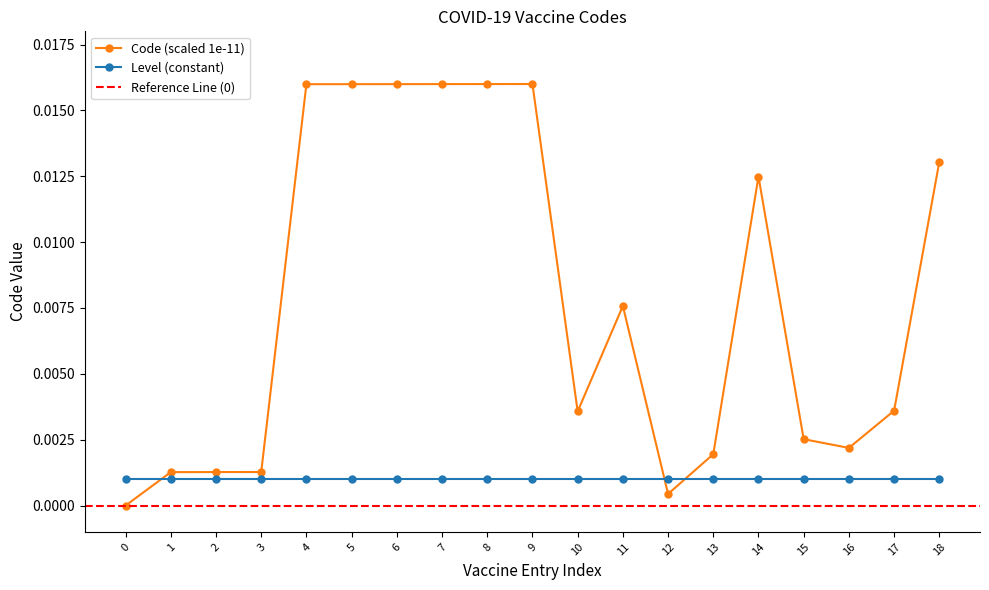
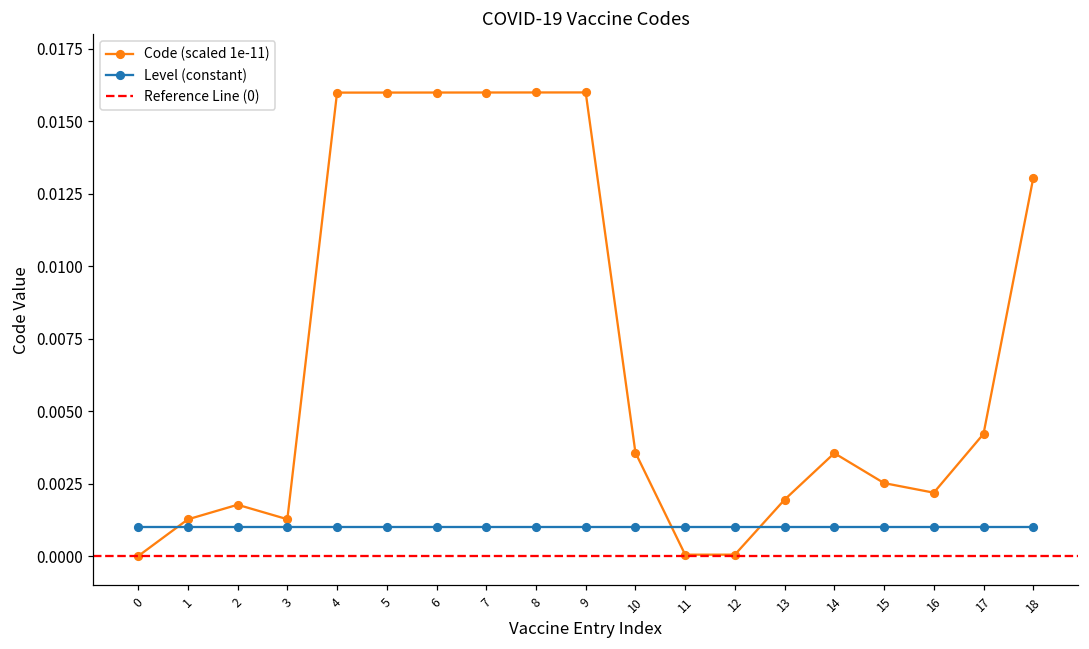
Code (scaled 1e-11), 2: 0.0013 -> 0.0018
Code (scaled 1e-11), 11: 0.0076 -> 0.0000
Code (scaled 1e-11), 12: 0.0004 -> 0.0001
Code (scaled 1e-11), 14: 0.0125 -> 0.0036
Code (scaled 1e-11), 17: 0.0036 -> 0.0042
